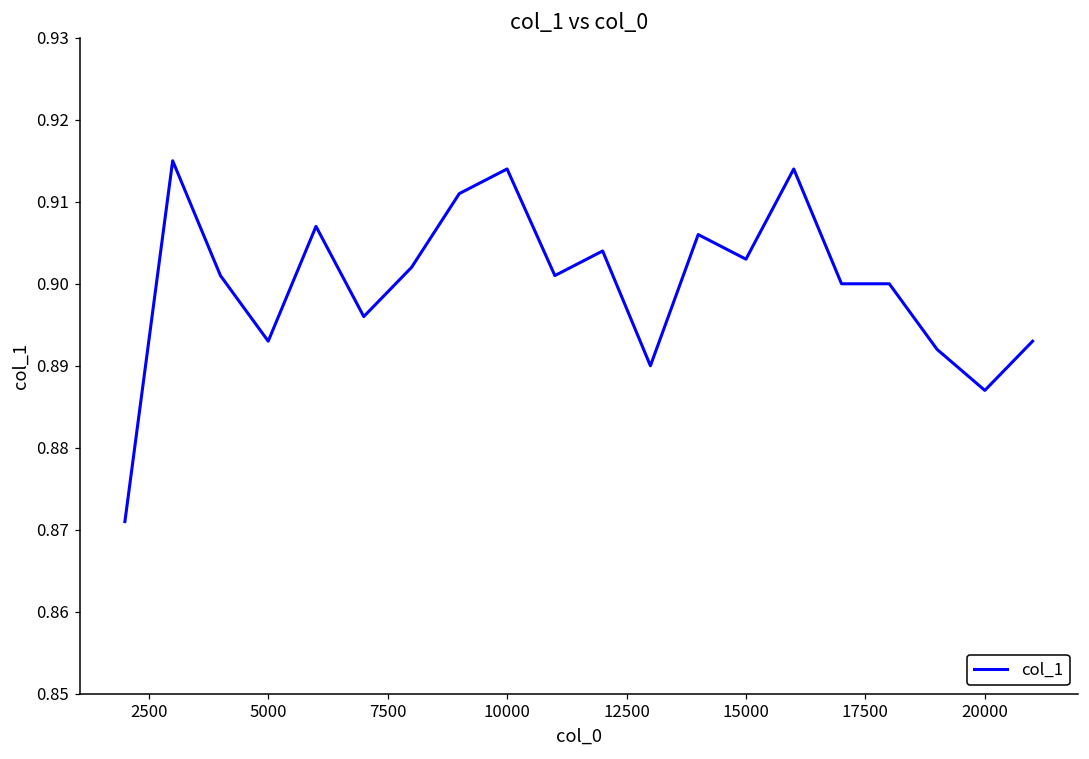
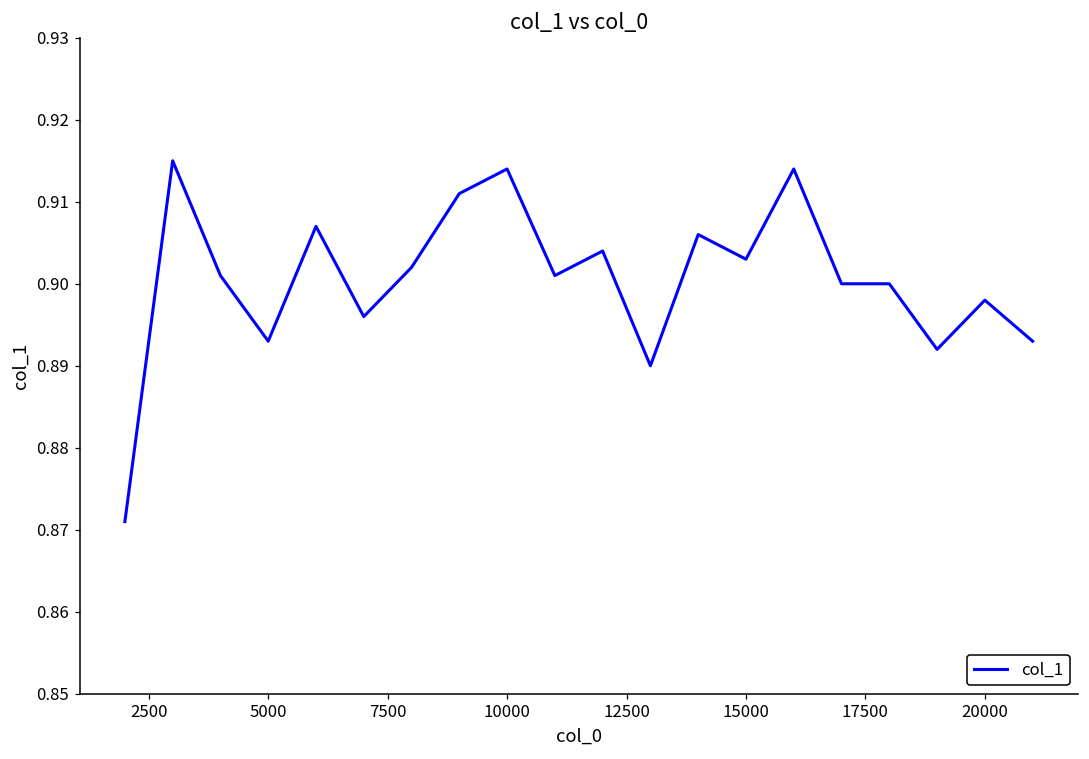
20000: 0.887 -> 0.898
